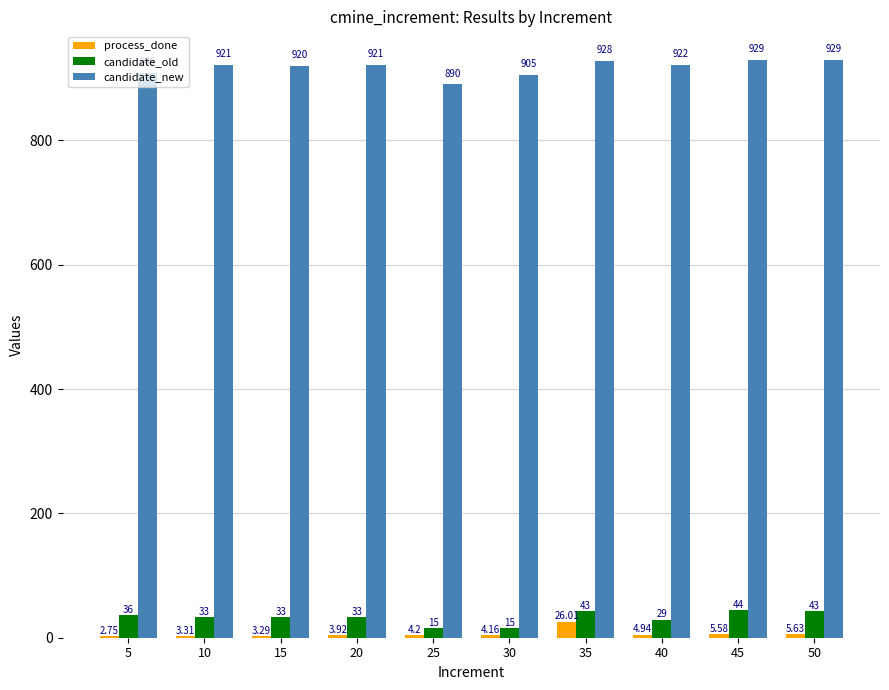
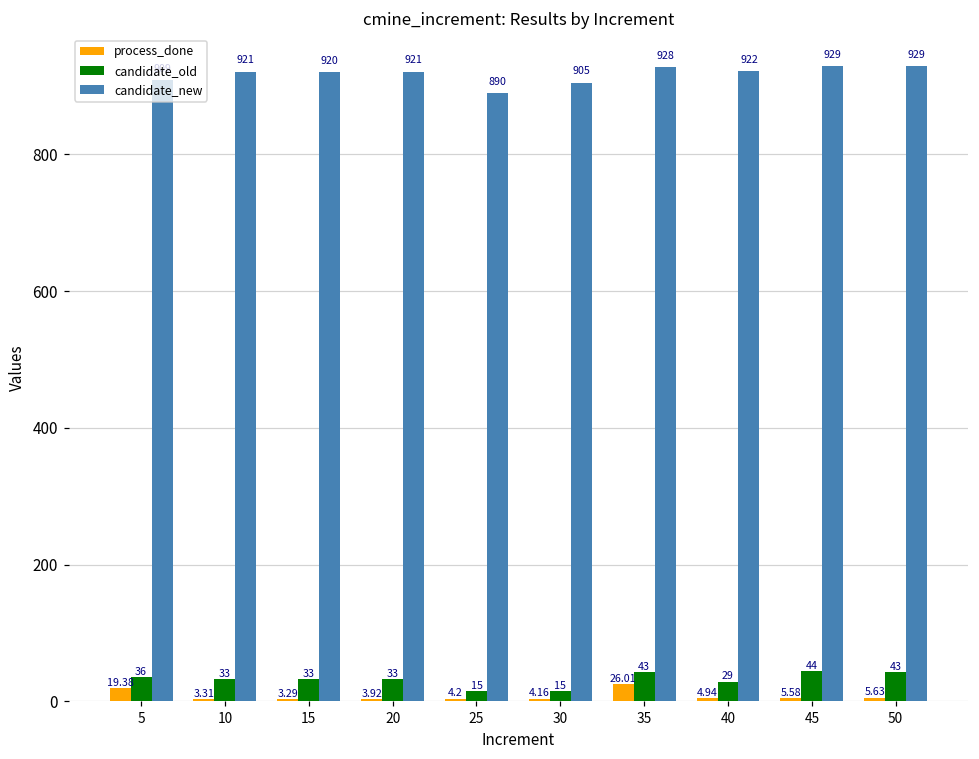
process_done, 5: 2.75 -> 19.38
